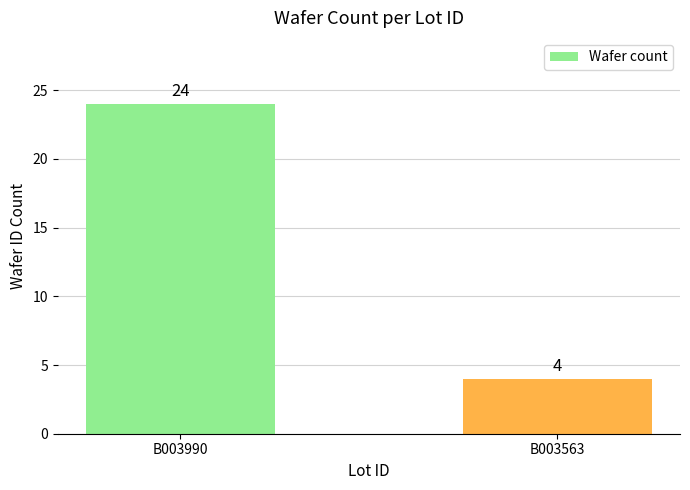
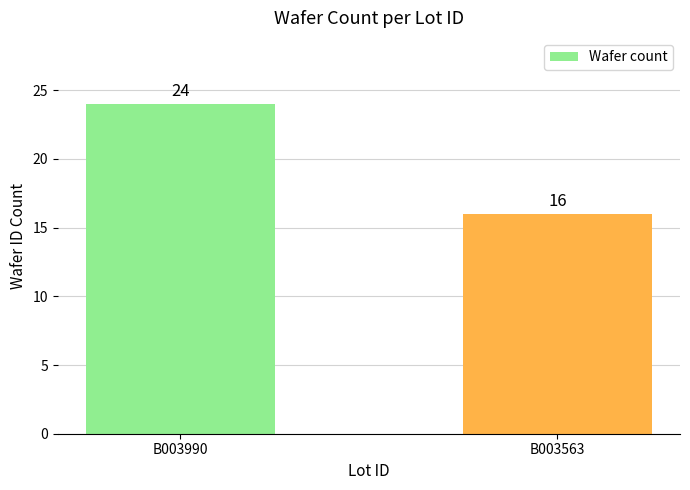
B003563: 4 -> 16
